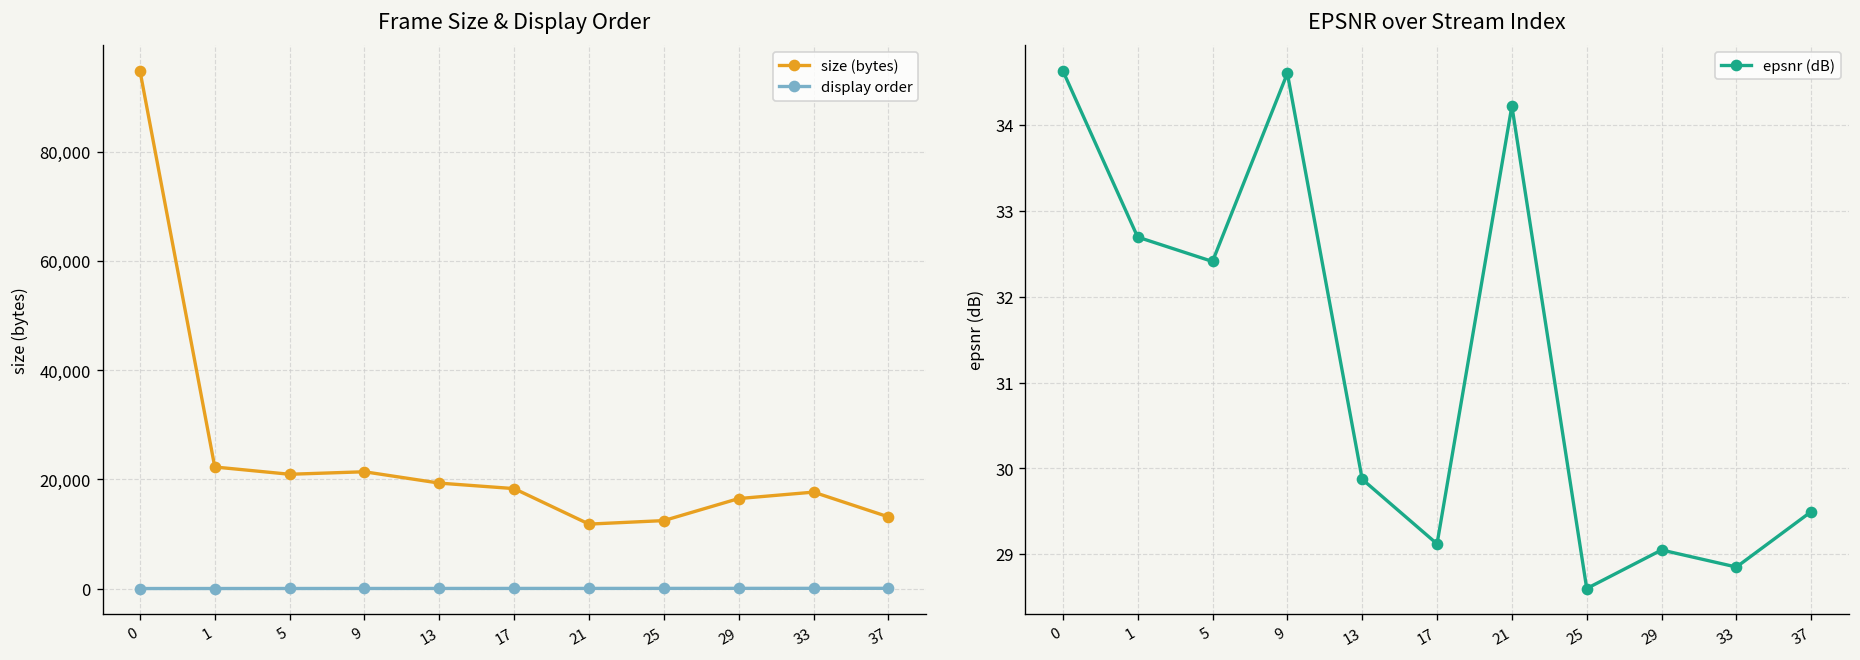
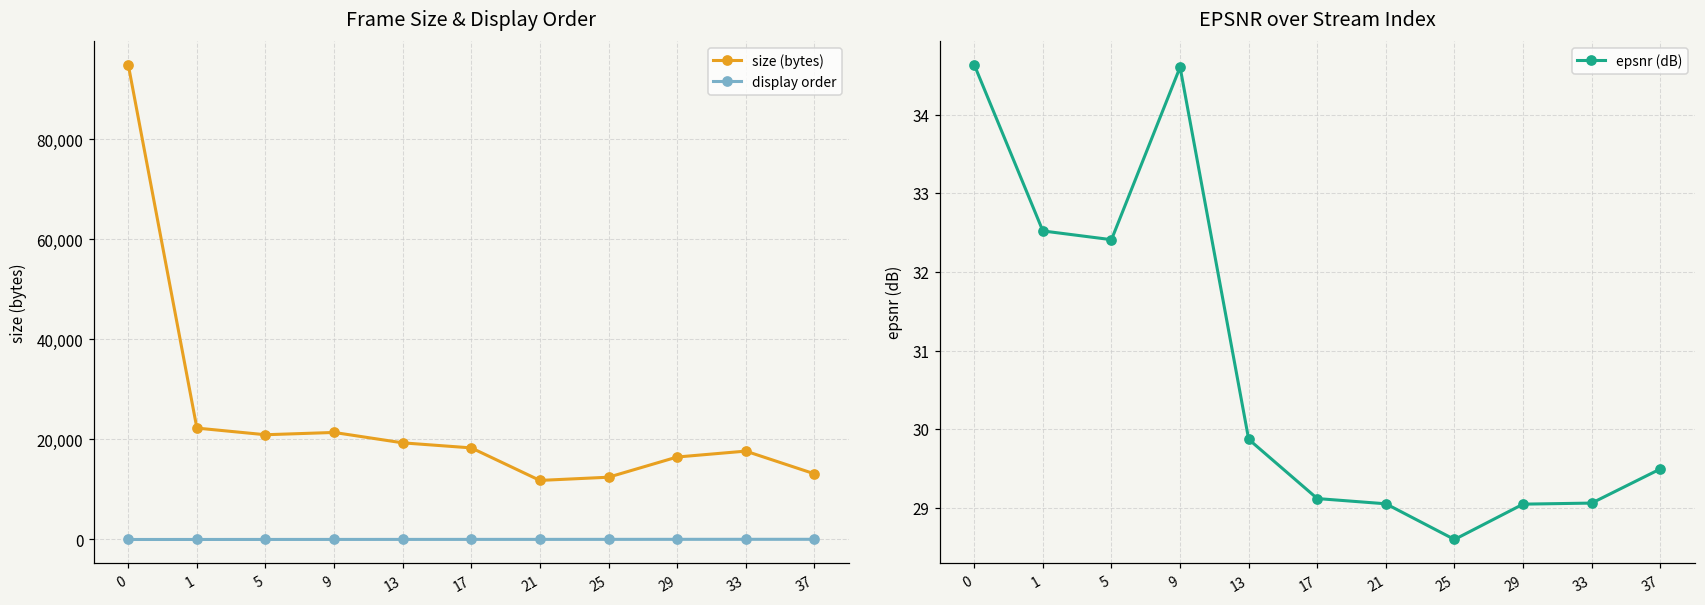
EPSNR over Stream Index, 1: 32.7 -> 32.5
EPSNR over Stream Index, 21: 34.2 -> 29.1
EPSNR over Stream Index, 33: 28.8 -> 29.1
